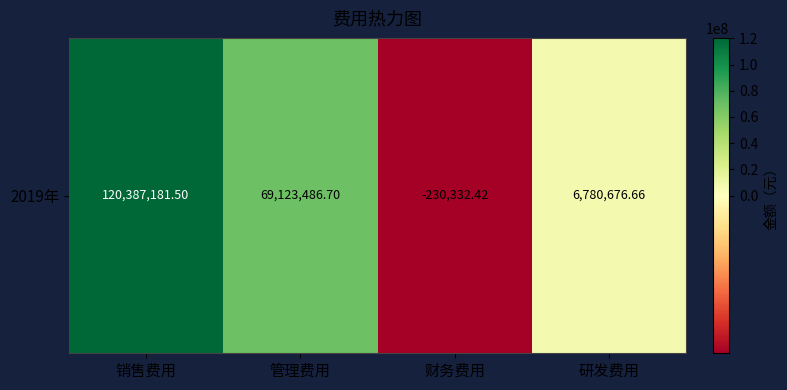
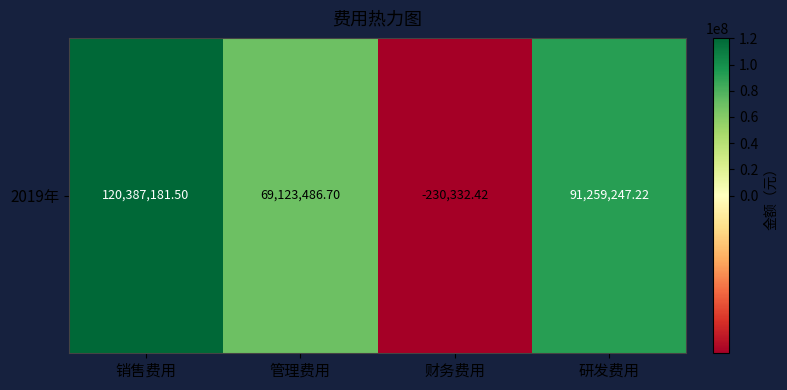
2019年, 研发费用: 6,780,676.66 -> 91,259,247.22
